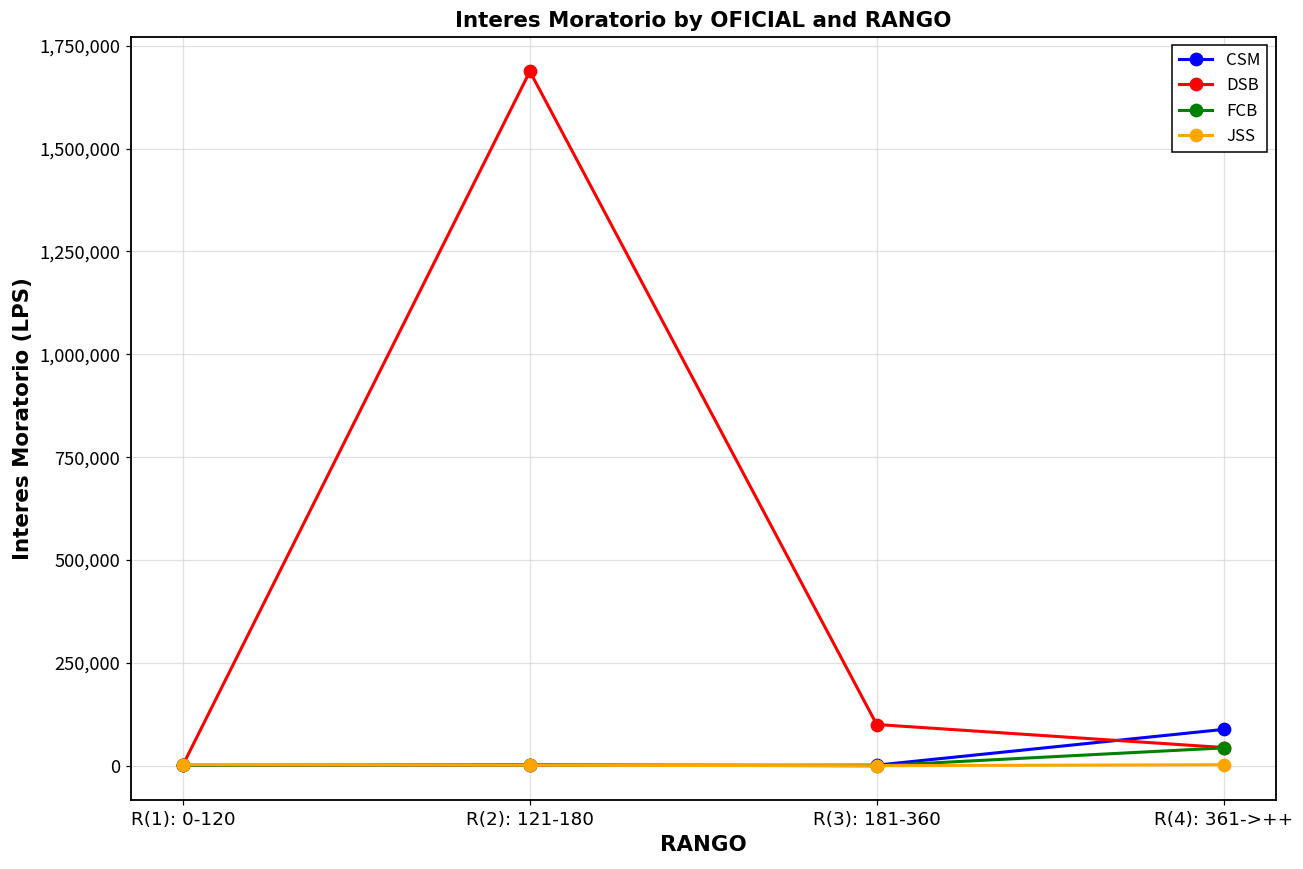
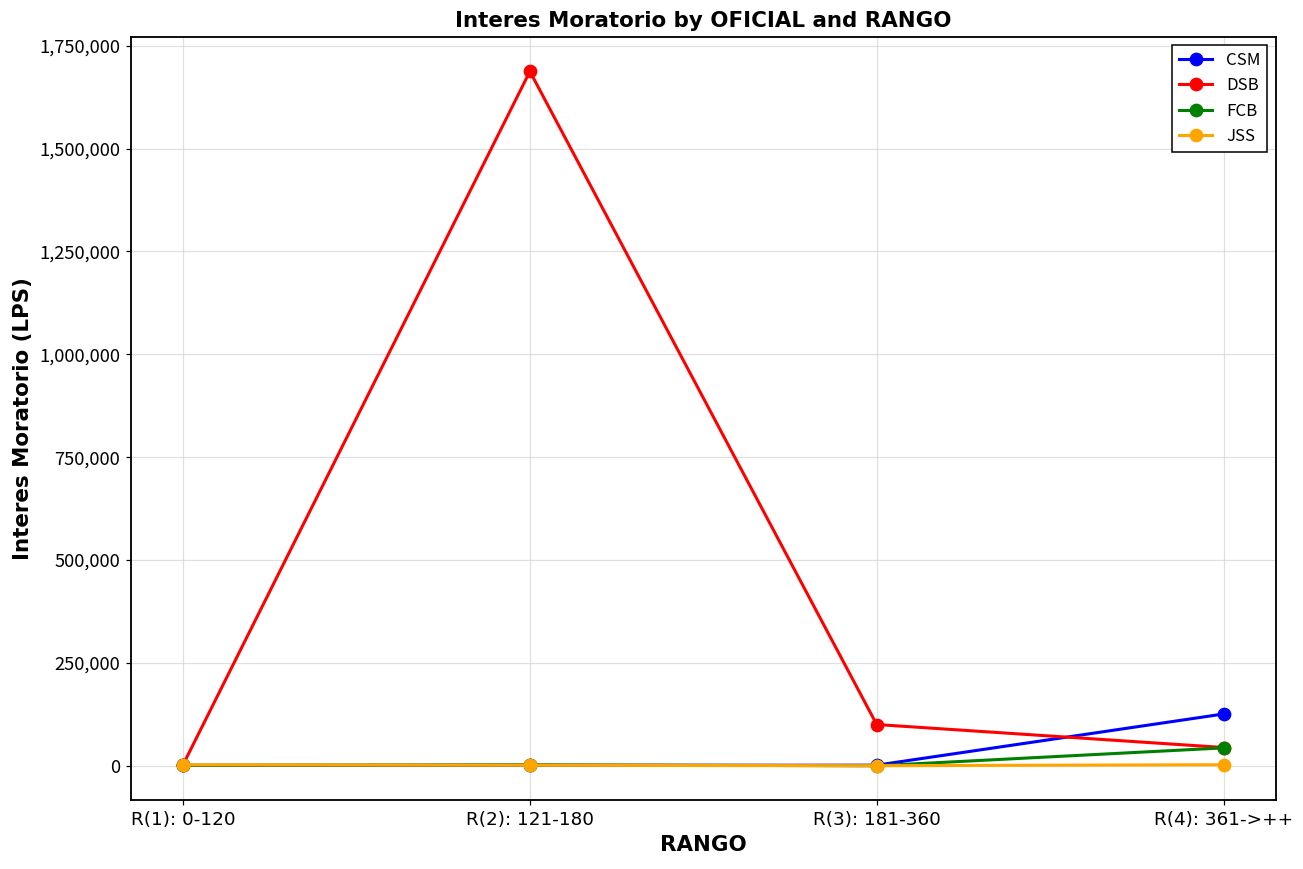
CSM, R(4): 361->++: 90,000 -> 130,000
